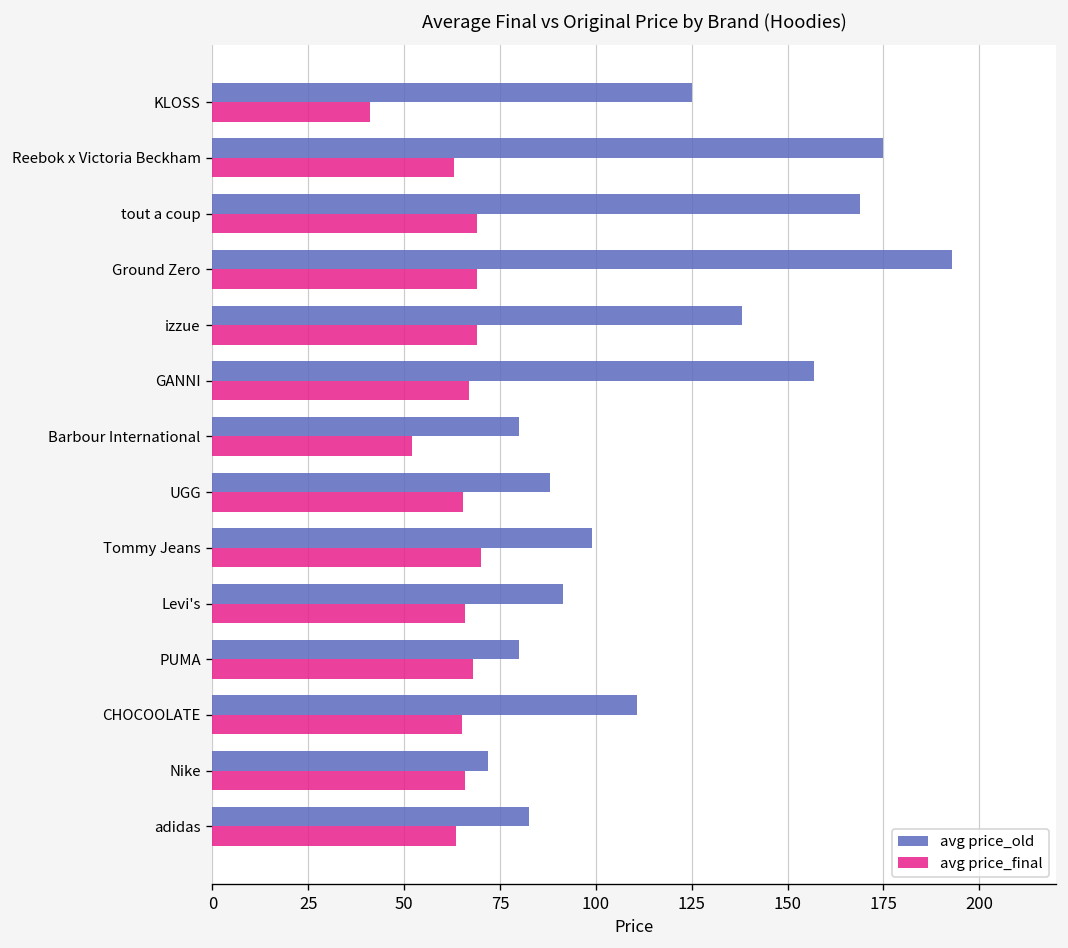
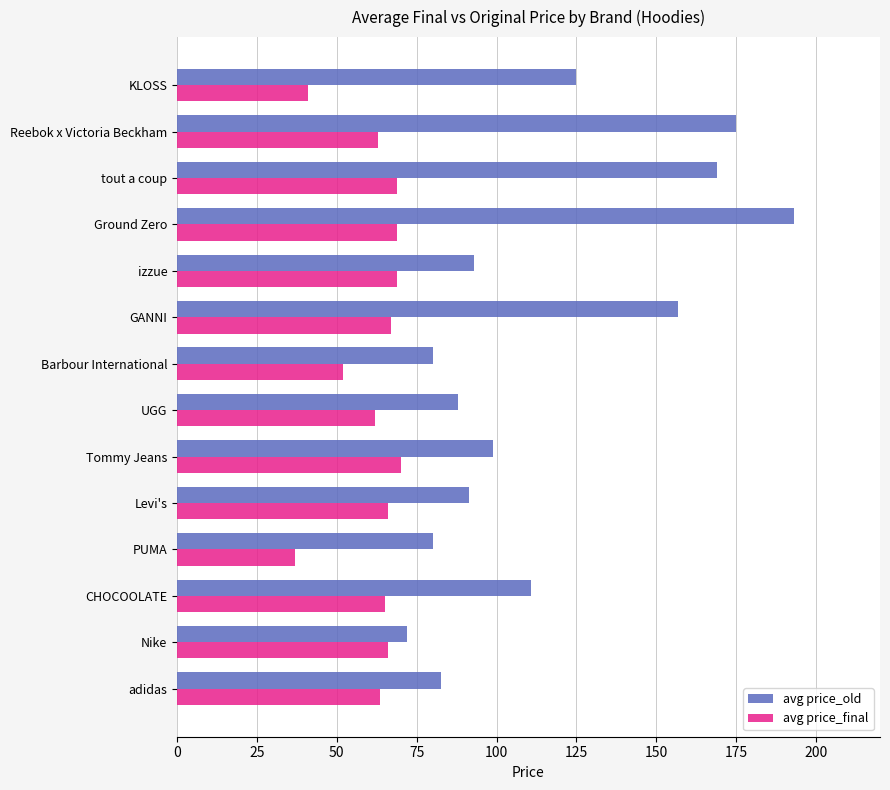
avg price_old, izzue: 138 -> 93
avg price_final, UGG: 65 -> 62
avg price_final, PUMA: 68 -> 37
